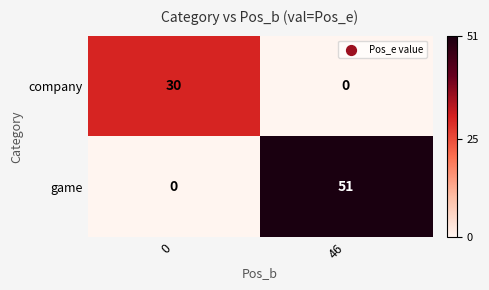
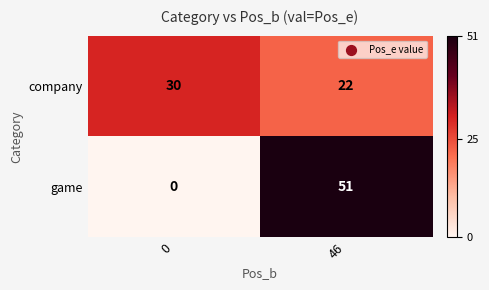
company, 46: 0 -> 22
